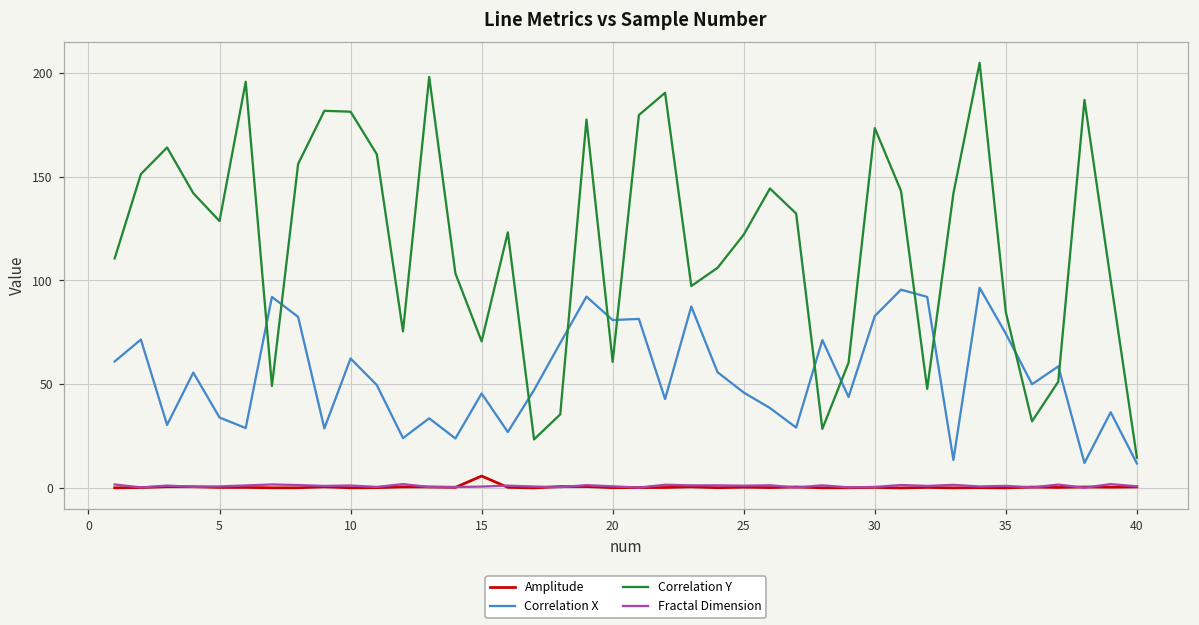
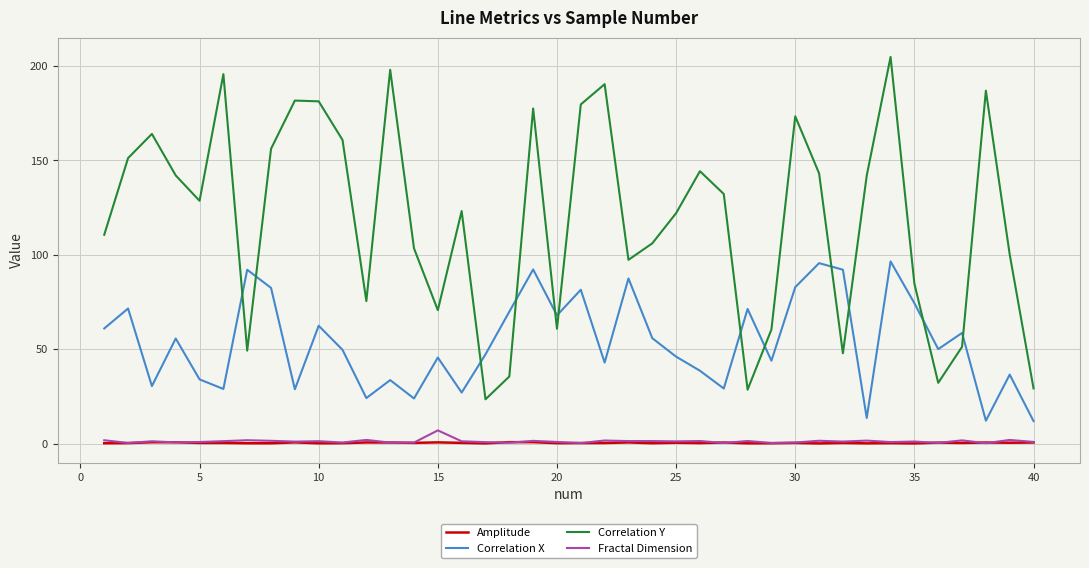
Amplitude, 15: 6 -> 1
Fractal Dimension, 15: 1 -> 7
Correlation X, 20: 81 -> 68
Correlation Y, 40: 15 -> 29
